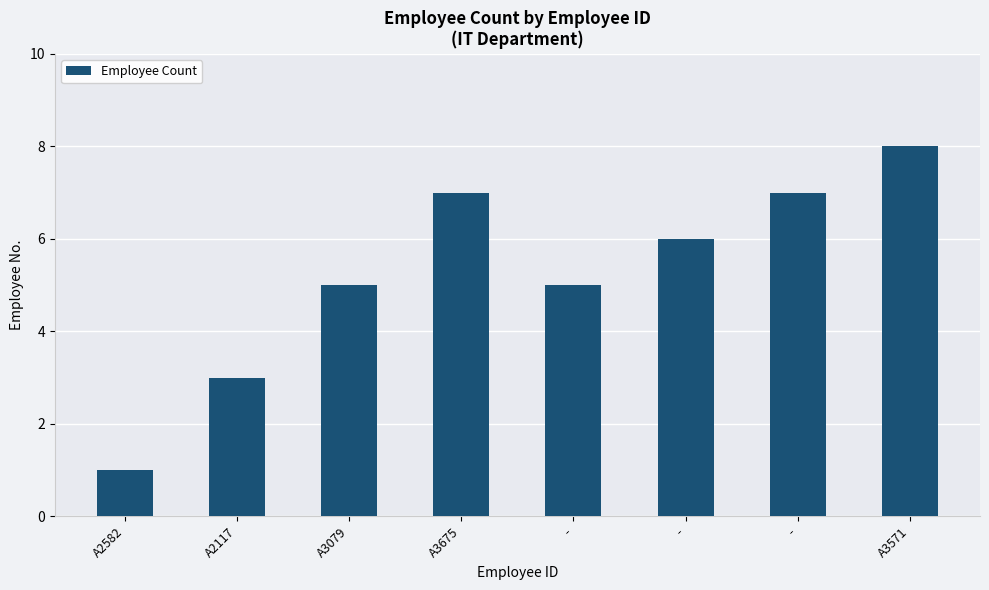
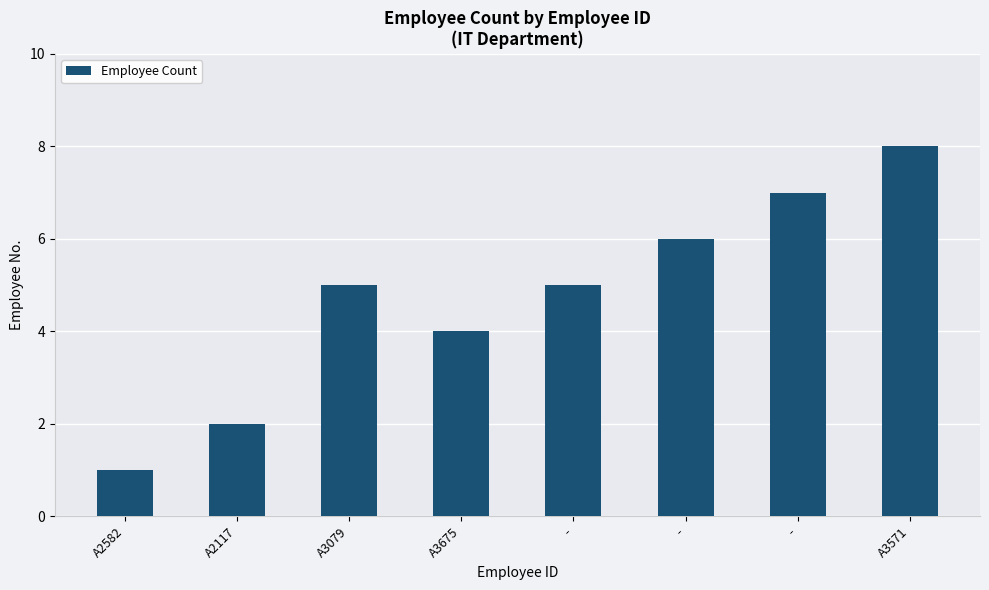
A2117: 3 -> 2
A3675: 7 -> 4
